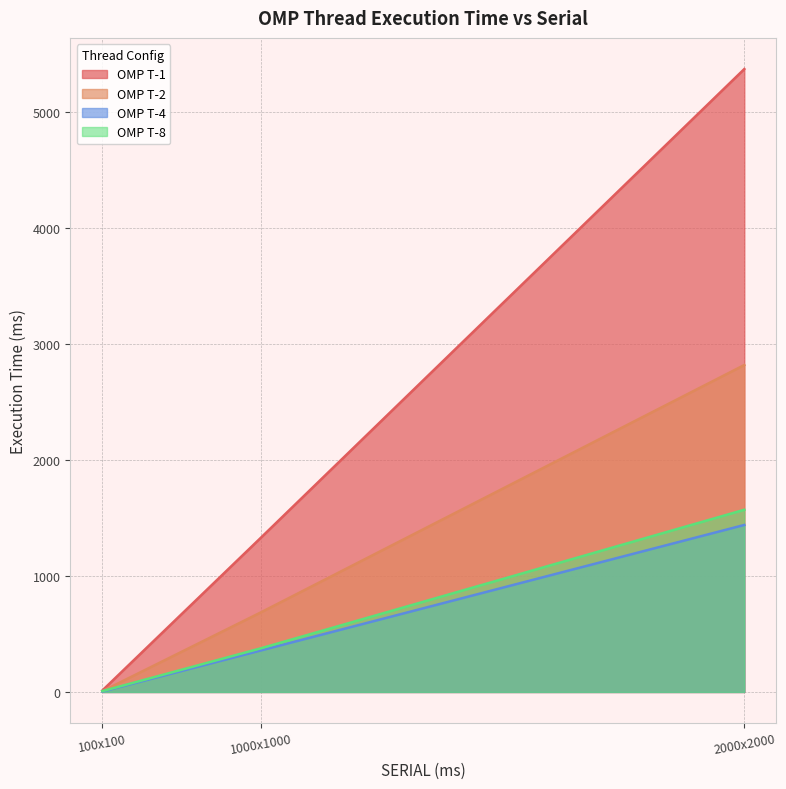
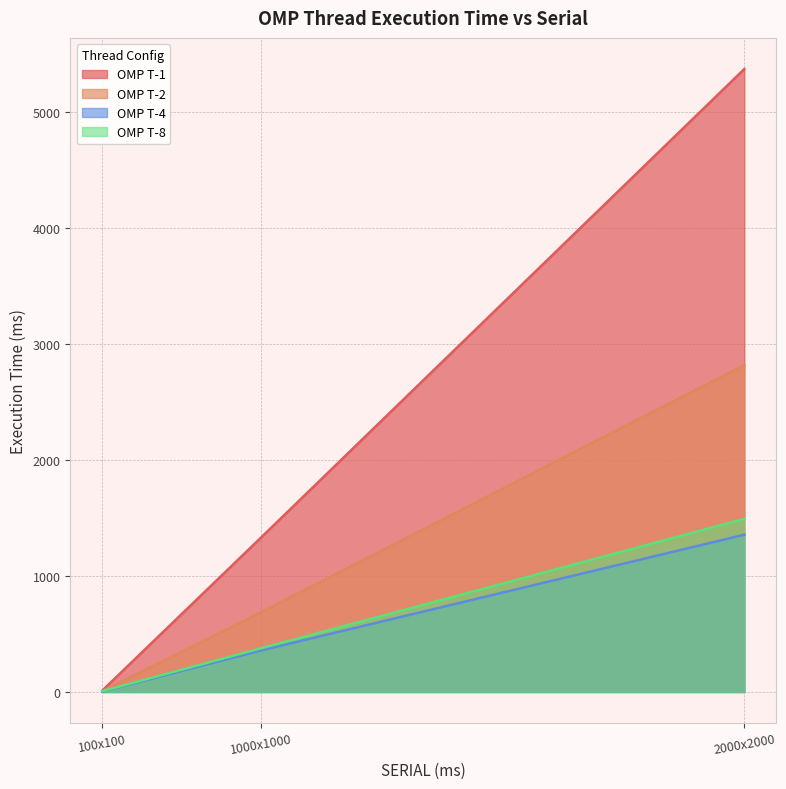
OMP T-4, 2000x2000: 1440 -> 1360
OMP T-8, 2000x2000: 1570 -> 1490
